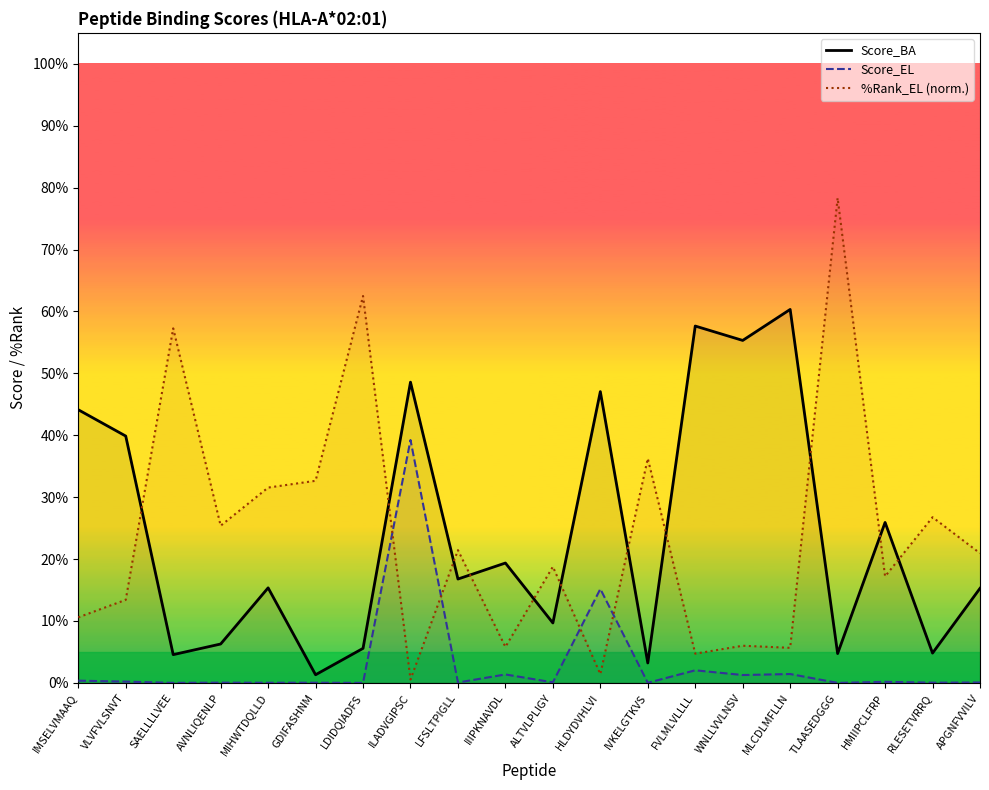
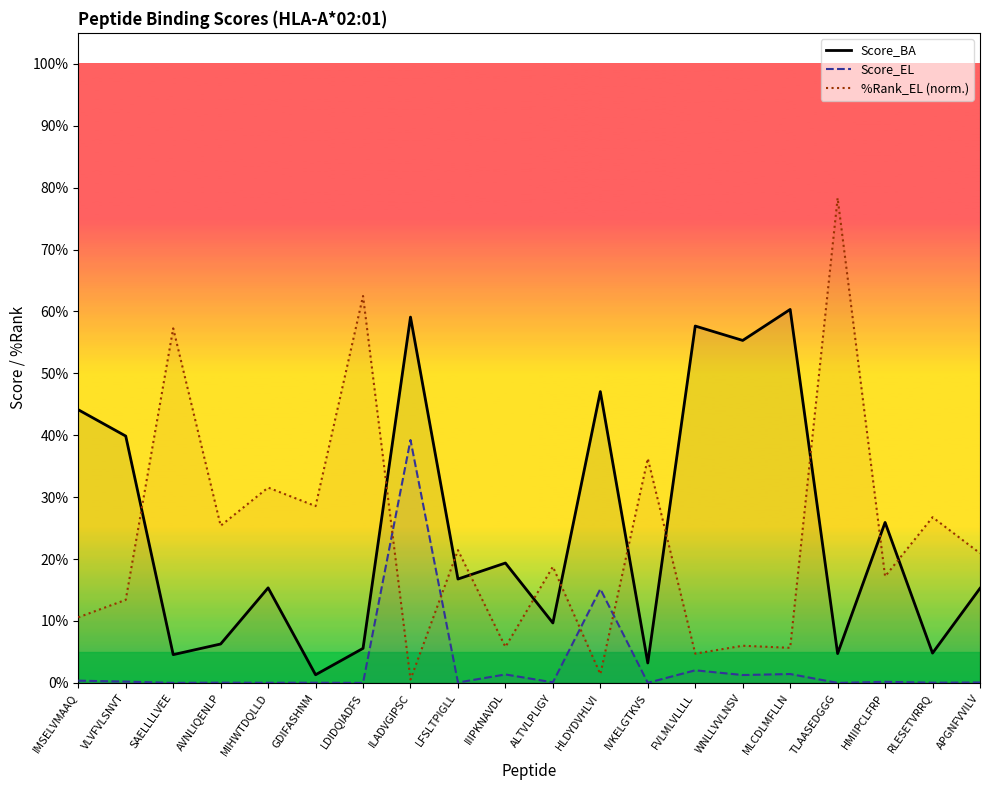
%Rank_EL (norm.), GDIFASHNM: 33% -> 29%
Score_BA, ILADVGIPSC: 49% -> 59%
